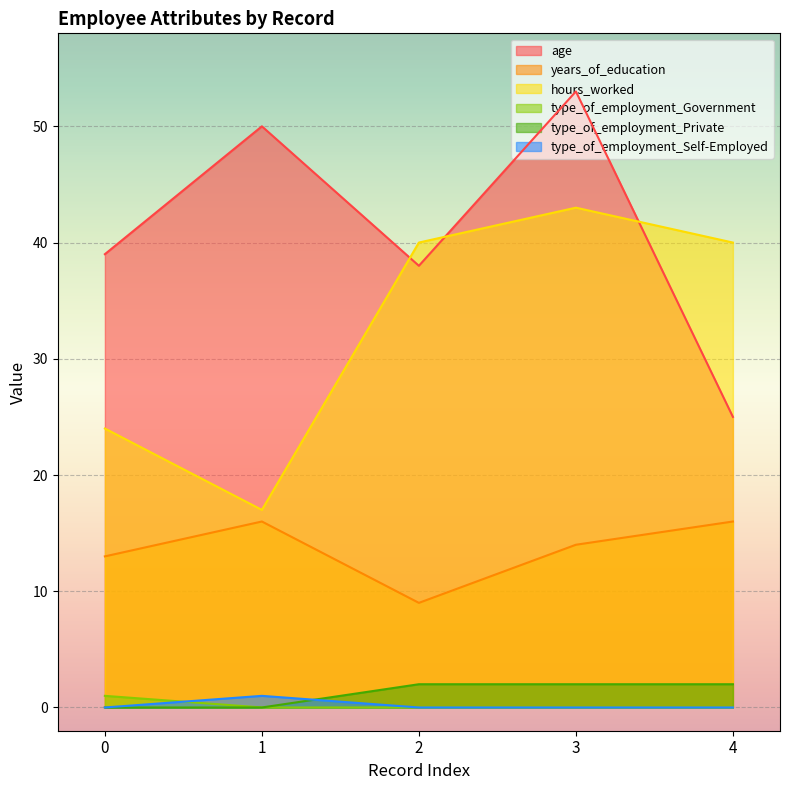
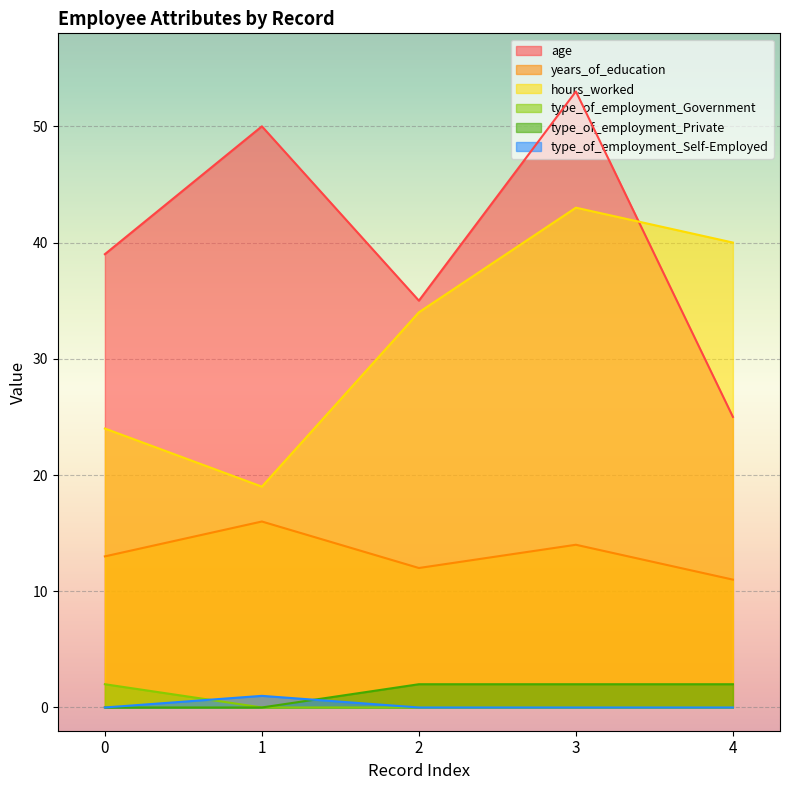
type_of_employment_Government, 0: 1 -> 2
hours_worked, 1: 17 -> 19
age, 2: 38 -> 35
years_of_education, 2: 9 -> 12
hours_worked, 2: 40 -> 34
years_of_education, 4: 16 -> 11
